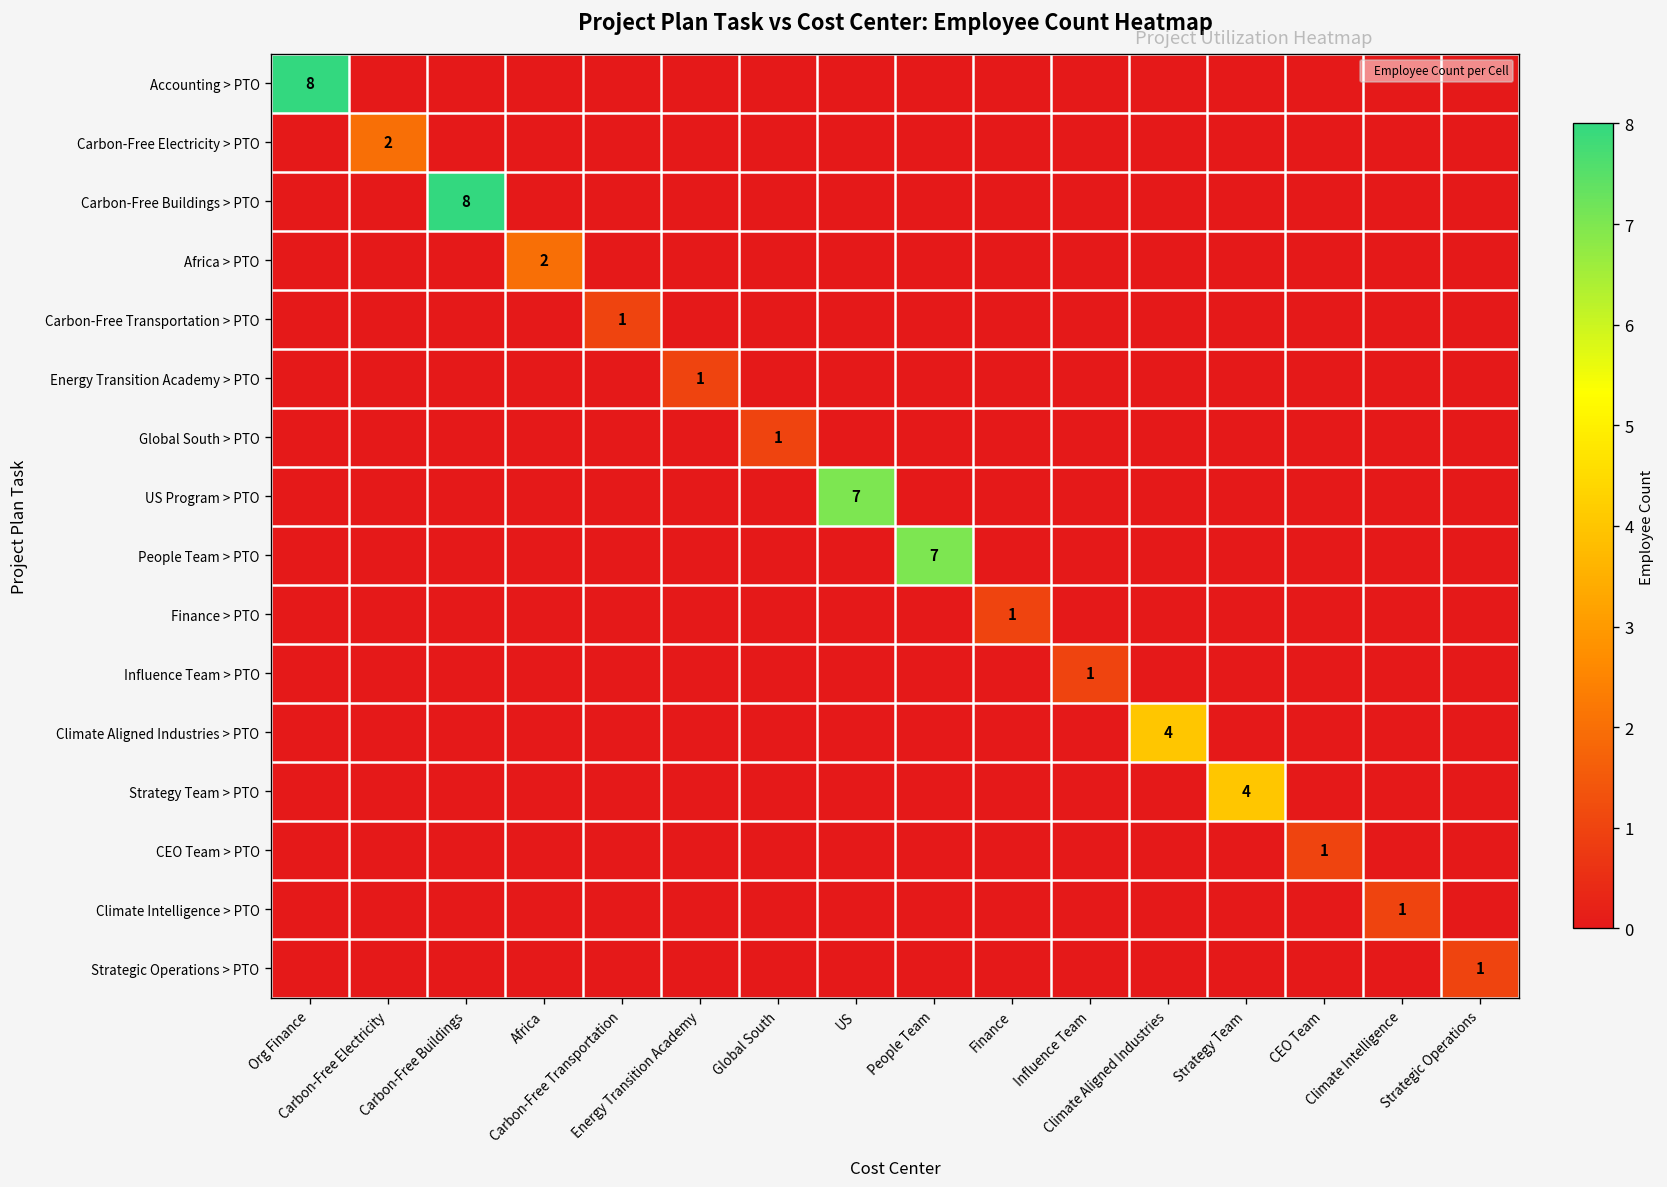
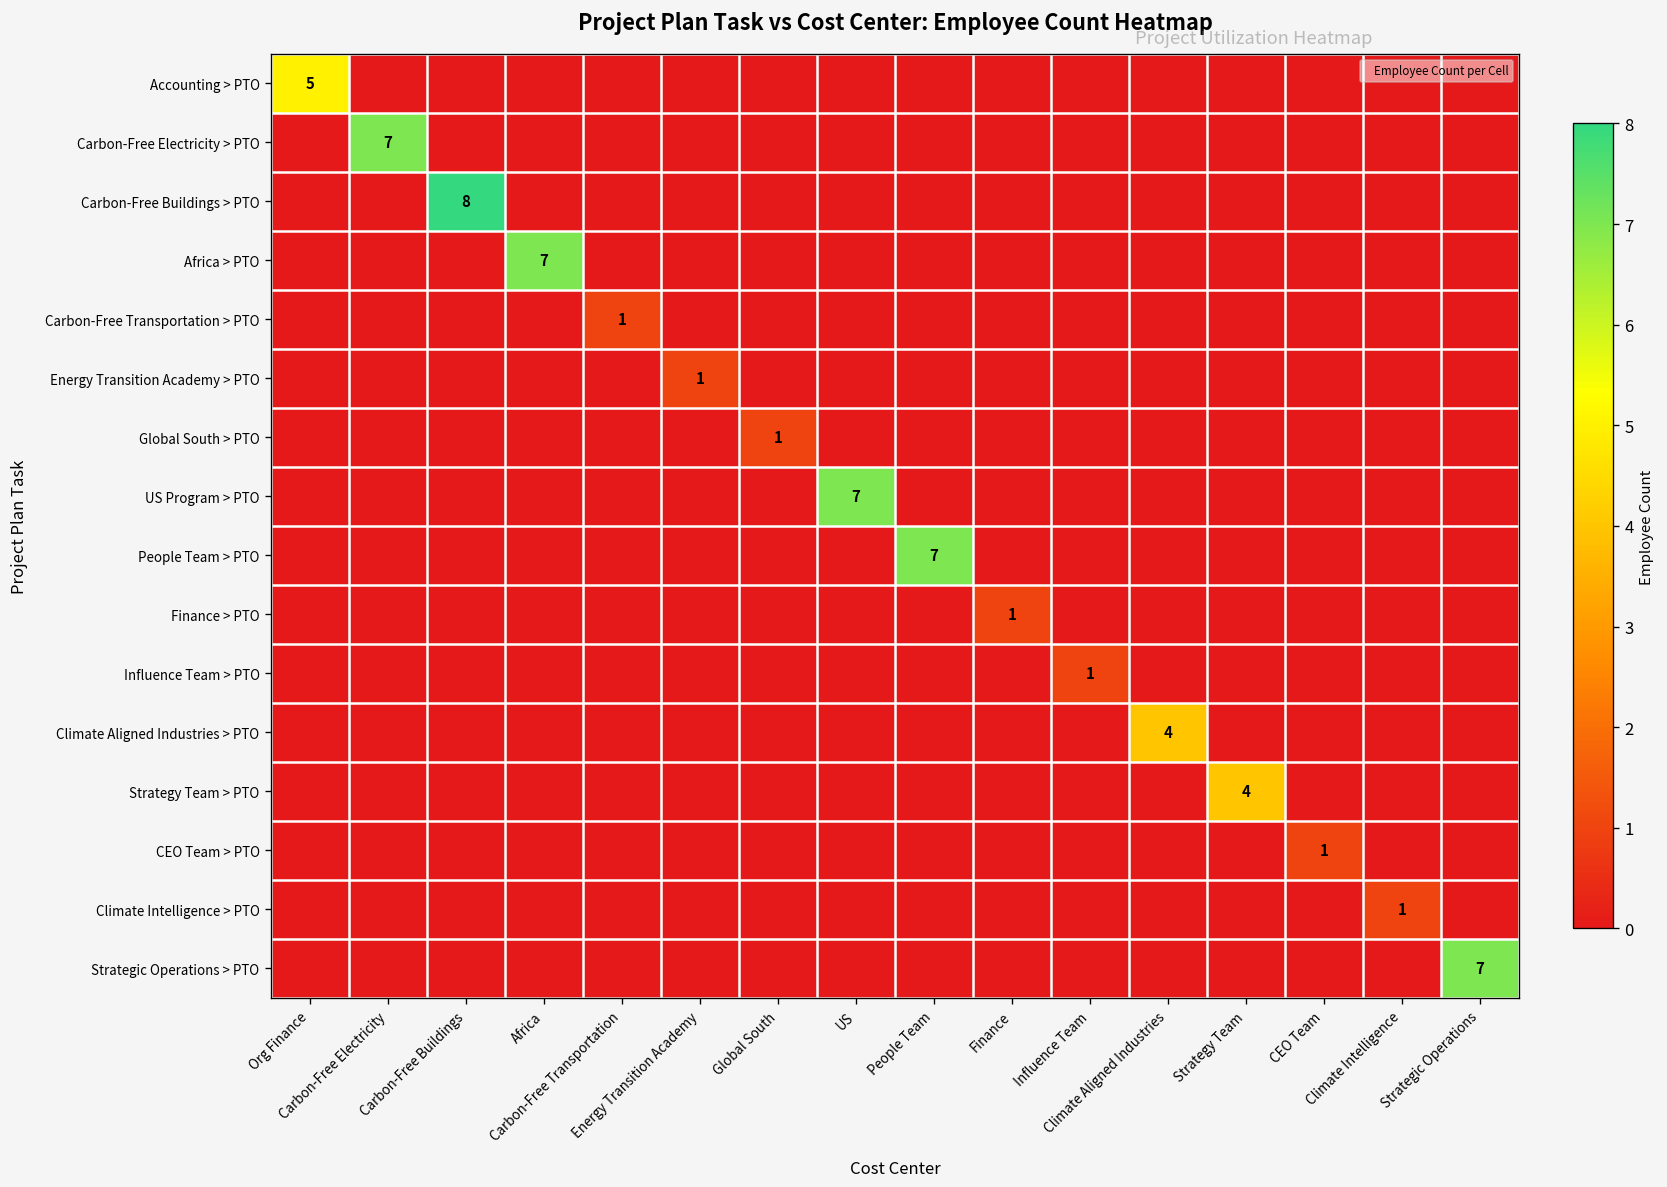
Accounting > PTO, Org Finance: 8 -> 5
Carbon-Free Electricity > PTO, Carbon-Free Electricity: 2 -> 7
Africa > PTO, Africa: 2 -> 7
Strategic Operations > PTO, Strategic Operations: 1 -> 7
